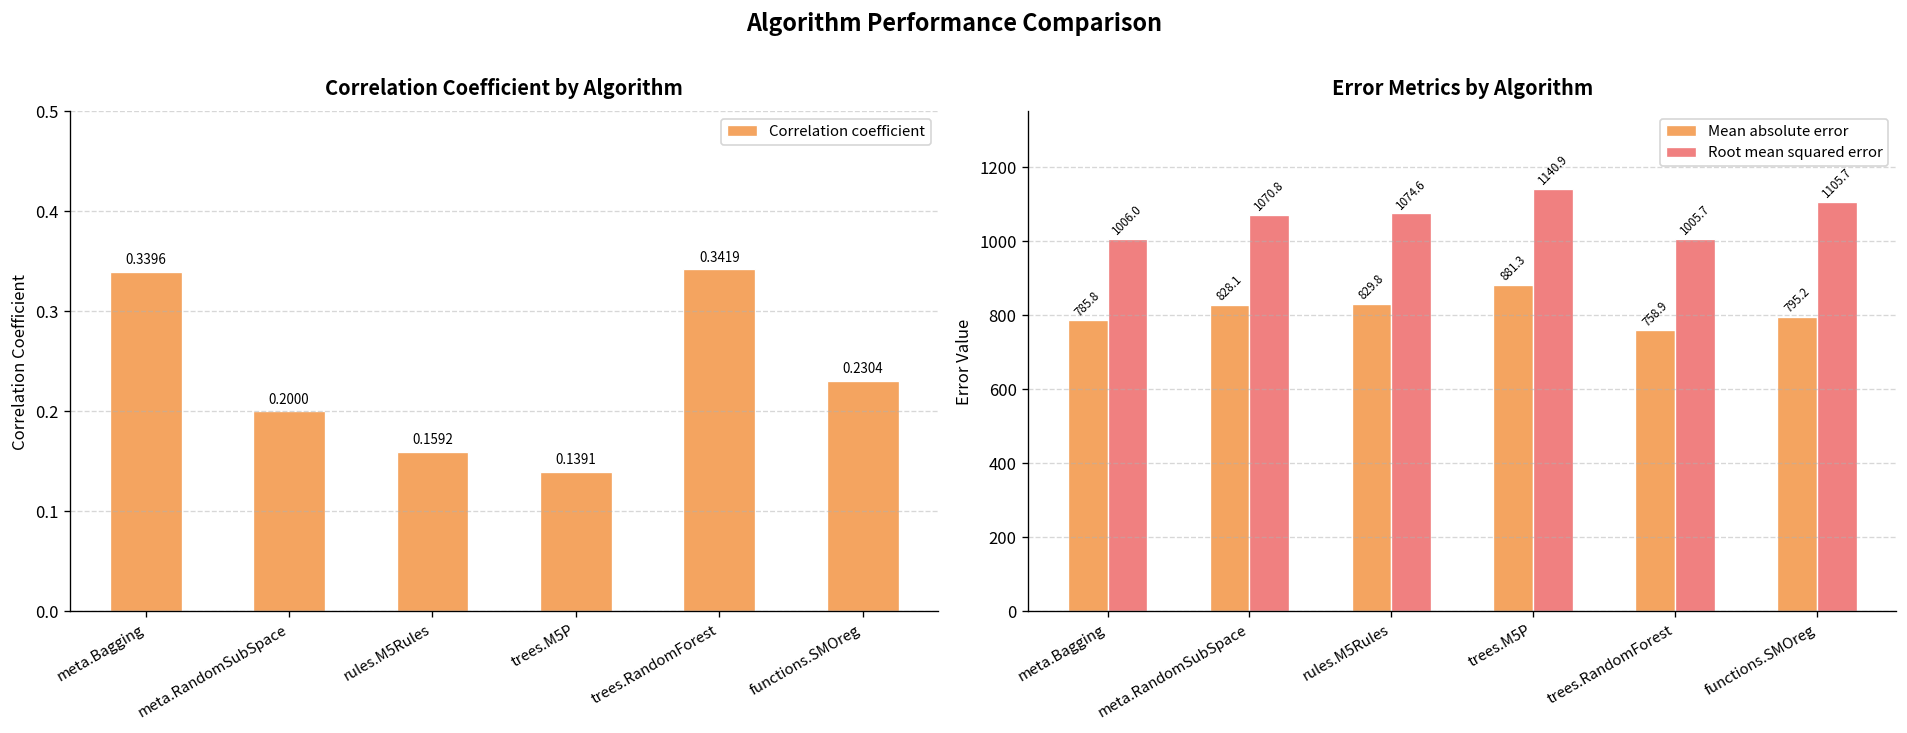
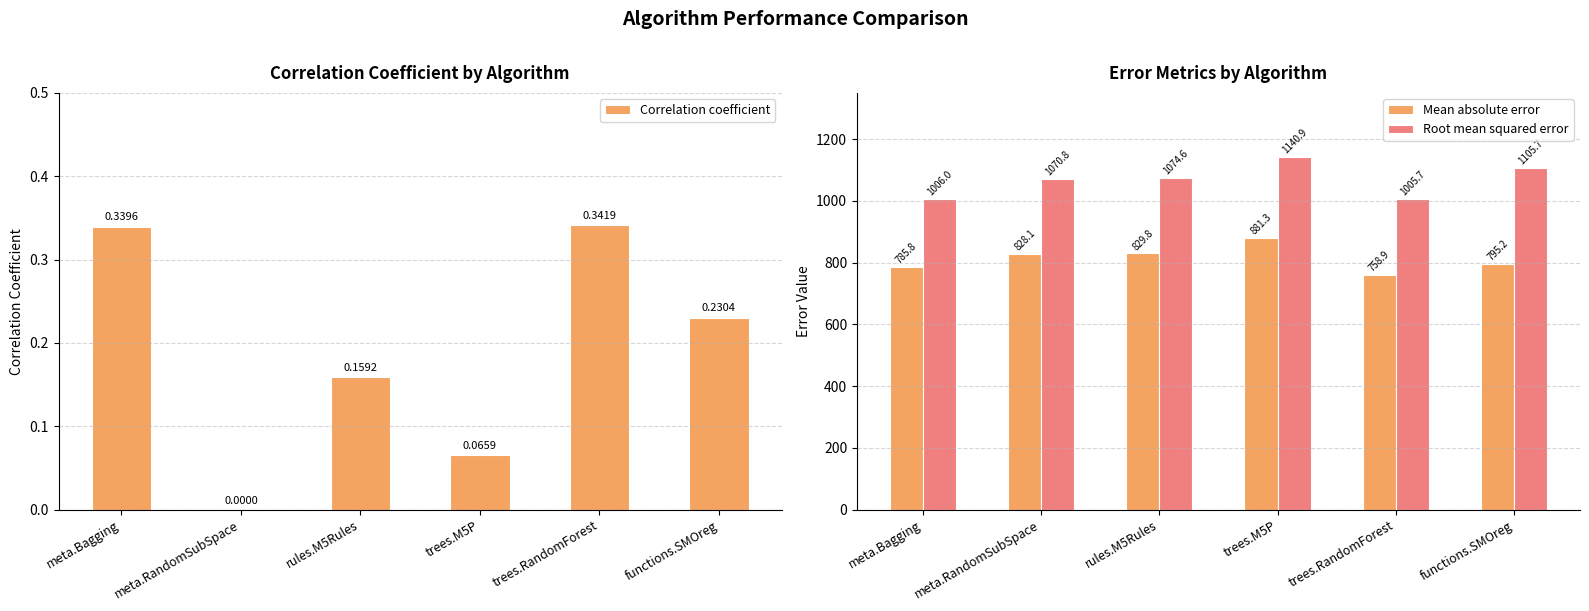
Correlation Coefficient by Algorithm, meta.RandomSubSpace: 0.2000 -> 0.0000
Correlation Coefficient by Algorithm, trees.M5P: 0.1391 -> 0.0659
